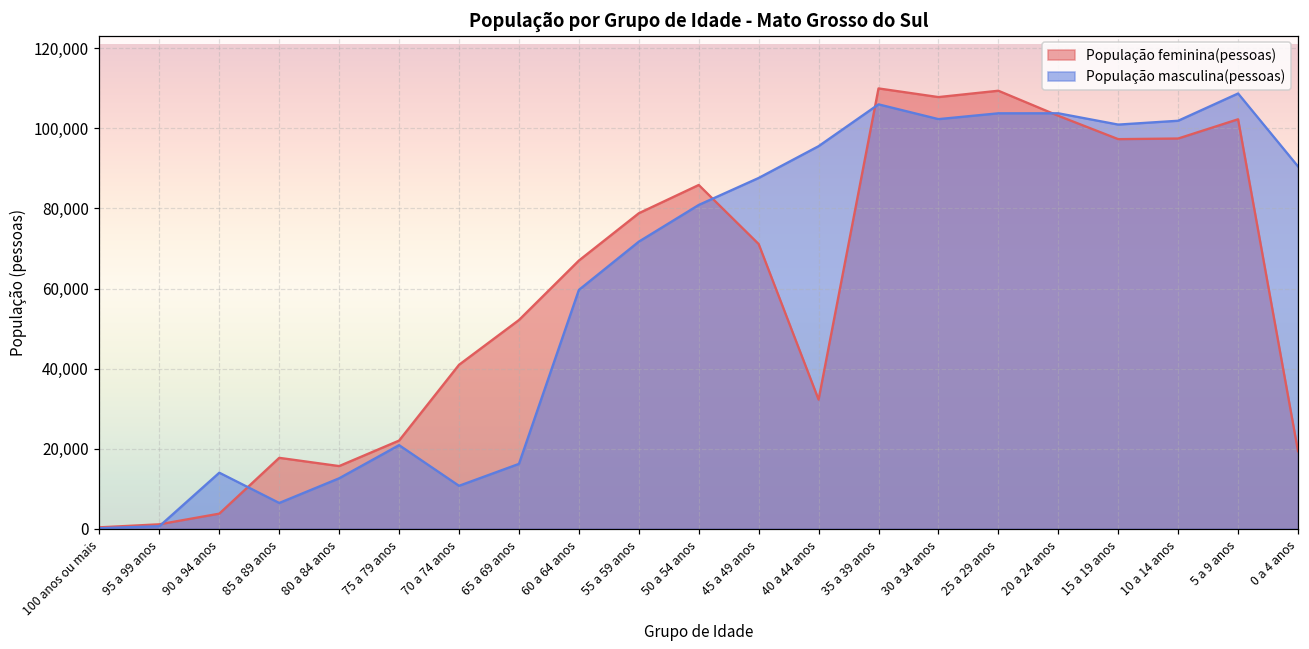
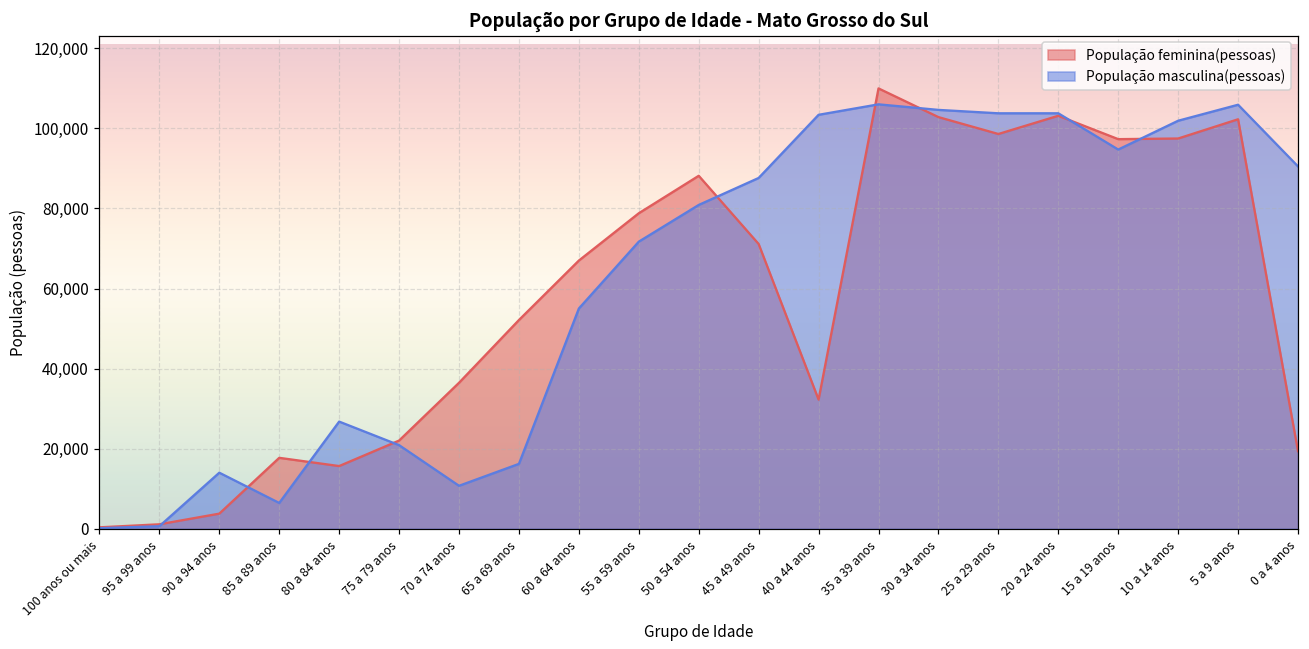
População masculina(pessoas), 80 a 84 anos: 13,000 -> 27,000
População feminina(pessoas), 70 a 74 anos: 41,000 -> 36,000
População masculina(pessoas), 60 a 64 anos: 60,000 -> 55,000
População feminina(pessoas), 50 a 54 anos: 86,000 -> 88,000
População masculina(pessoas), 40 a 44 anos: 96,000 -> 103,000
População feminina(pessoas), 30 a 34 anos: 108,000 -> 103,000
População masculina(pessoas), 30 a 34 anos: 102,000 -> 105,000
População feminina(pessoas), 25 a 29 anos: 109,000 -> 99,000
População masculina(pessoas), 15 a 19 anos: 101,000 -> 95,000
População masculina(pessoas), 5 a 9 anos: 109,000 -> 106,000
